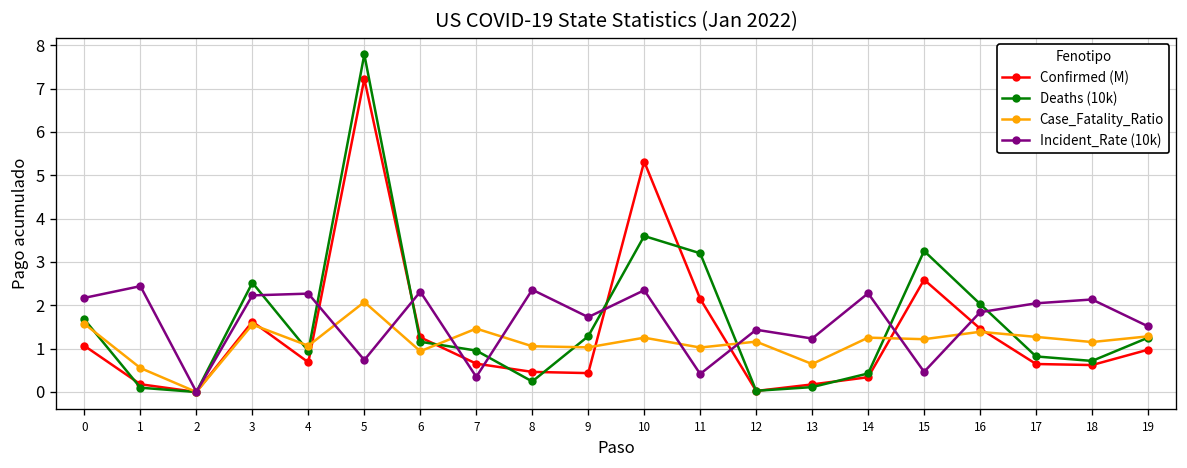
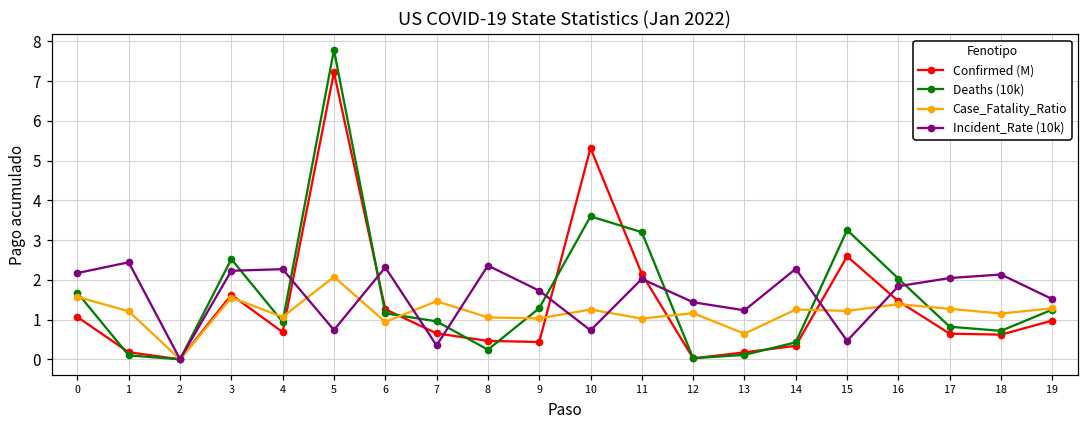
Case_Fatality_Ratio, 1: 0.6 -> 1.2
Incident_Rate (10k), 10: 2.3 -> 0.7
Incident_Rate (10k), 11: 0.4 -> 2.0
